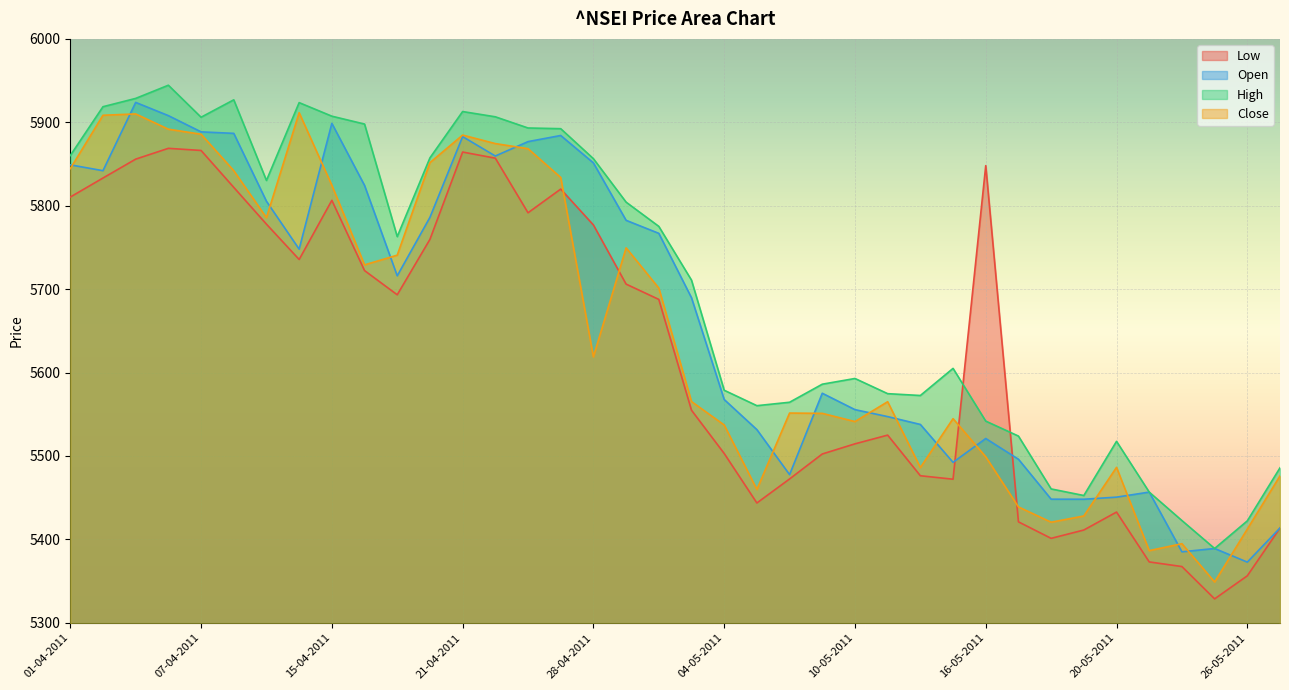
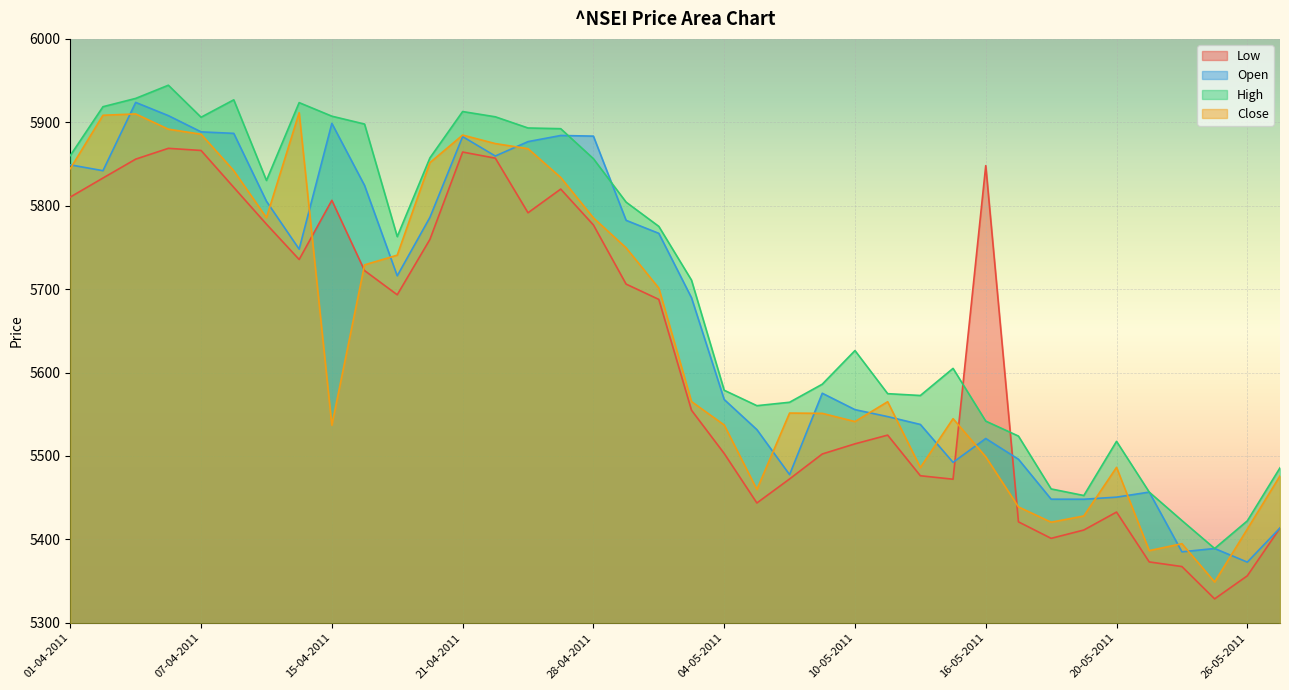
Close, 15-04-2011: 5820 -> 5540
Open, 28-04-2011: 5850 -> 5880
Close, 28-04-2011: 5620 -> 5790
High, 10-05-2011: 5590 -> 5630
